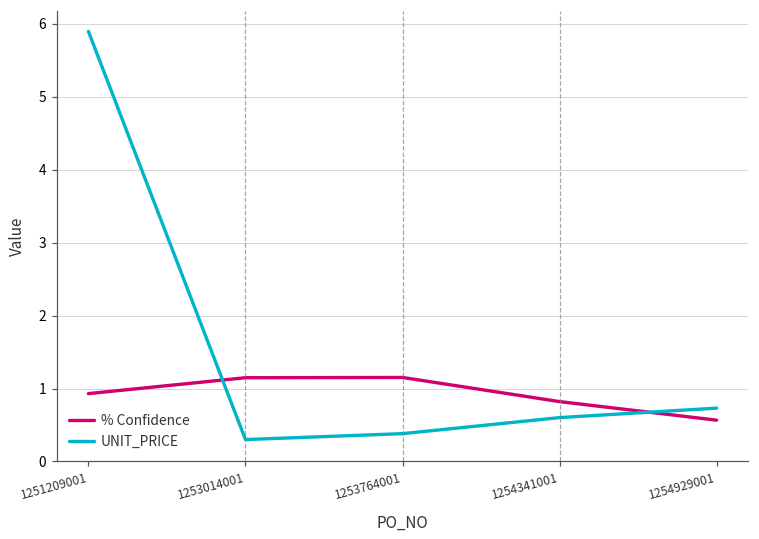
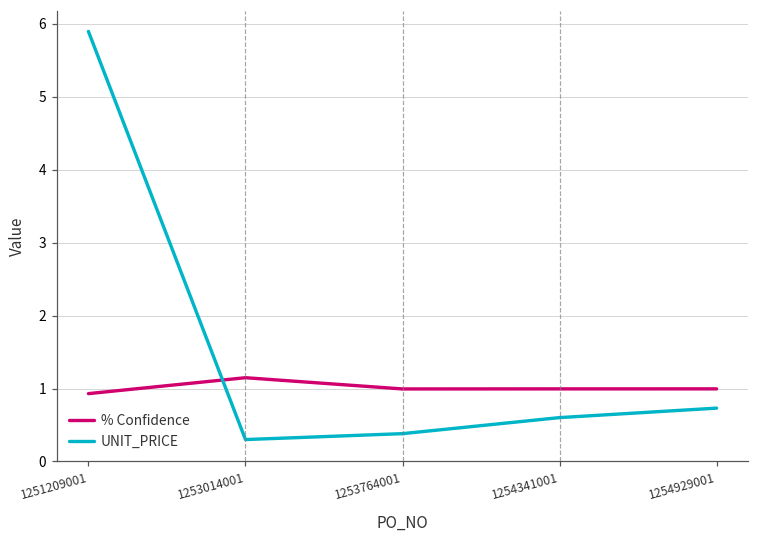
% Confidence, 1253764001: 1.2 -> 1.0
% Confidence, 1254341001: 0.8 -> 1.0
% Confidence, 1254929001: 0.6 -> 1.0
